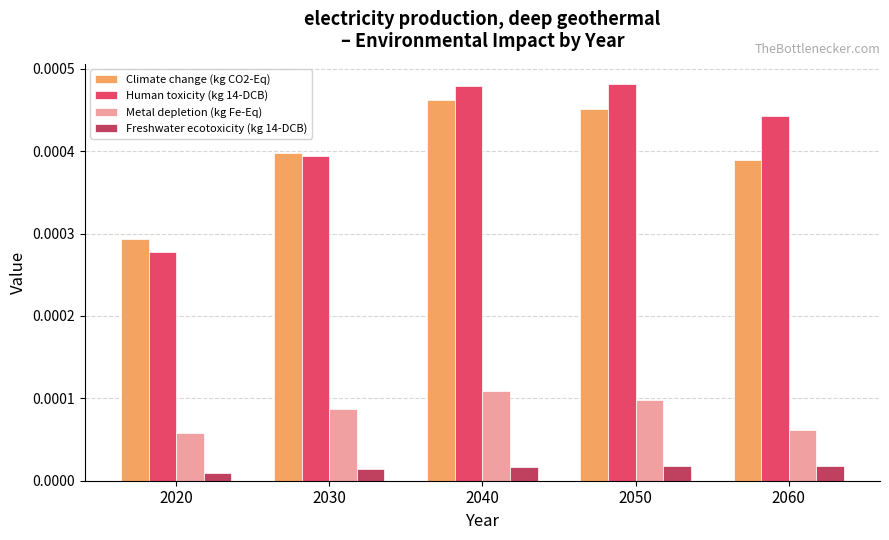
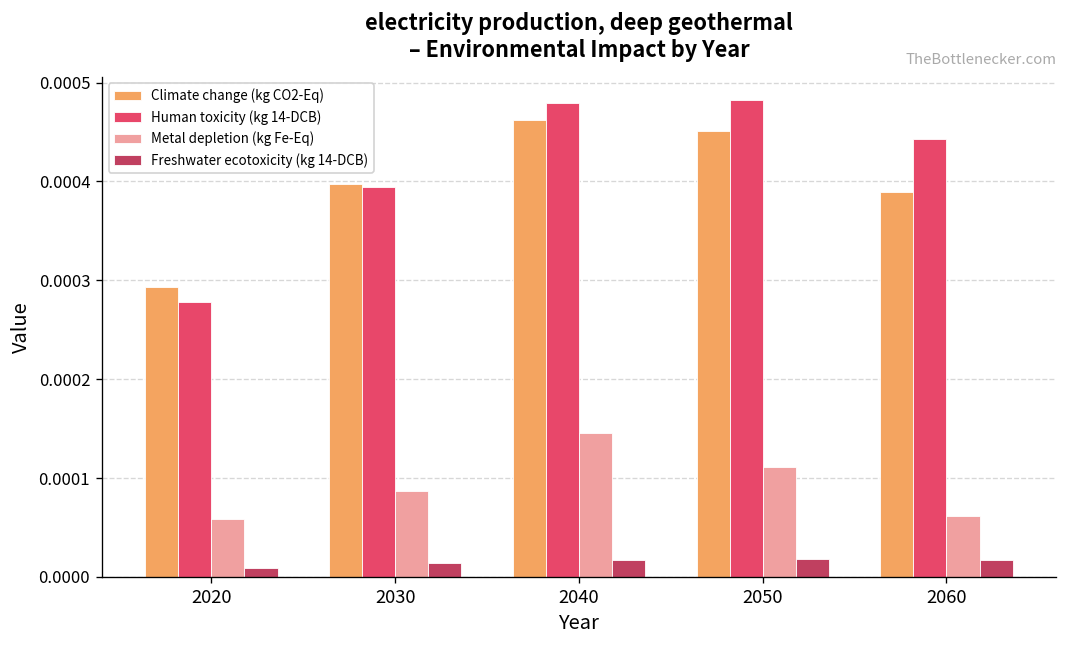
Metal depletion (kg Fe-Eq), 2040: 0.00011 -> 0.00015
Metal depletion (kg Fe-Eq), 2050: 0.00010 -> 0.00011
